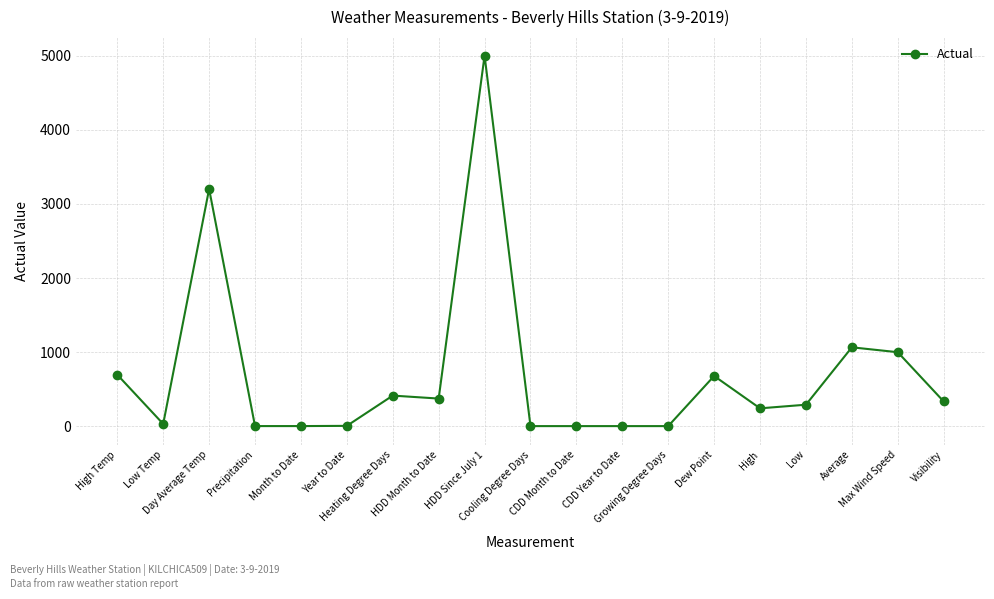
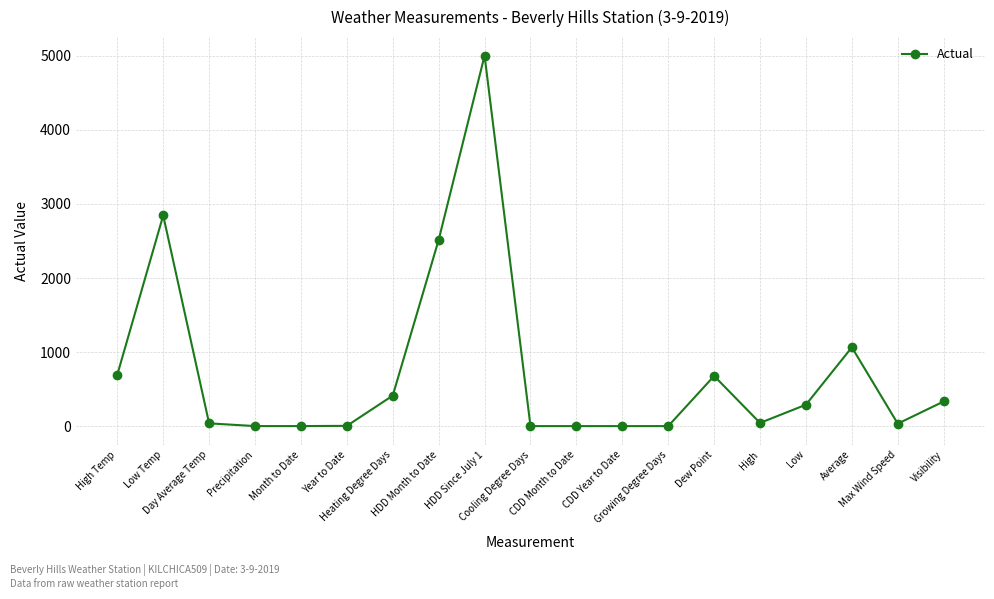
Low Temp: 0 -> 2800
Day Average Temp: 3200 -> 0
HDD Month to Date: 400 -> 2500
High: 200 -> 0
Max Wind Speed: 1000 -> 0
